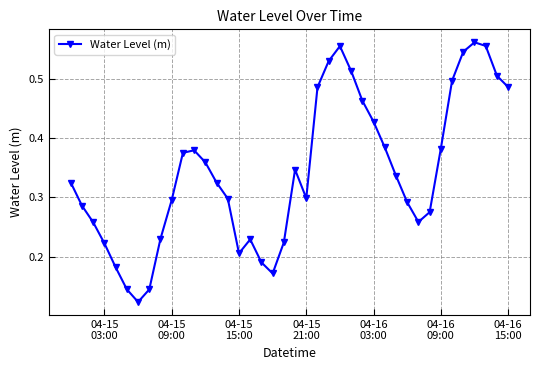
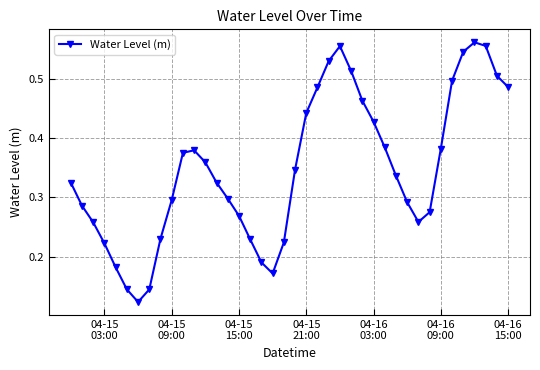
04-15 15:00: 0.21 -> 0.27
04-15 21:00: 0.30 -> 0.44
